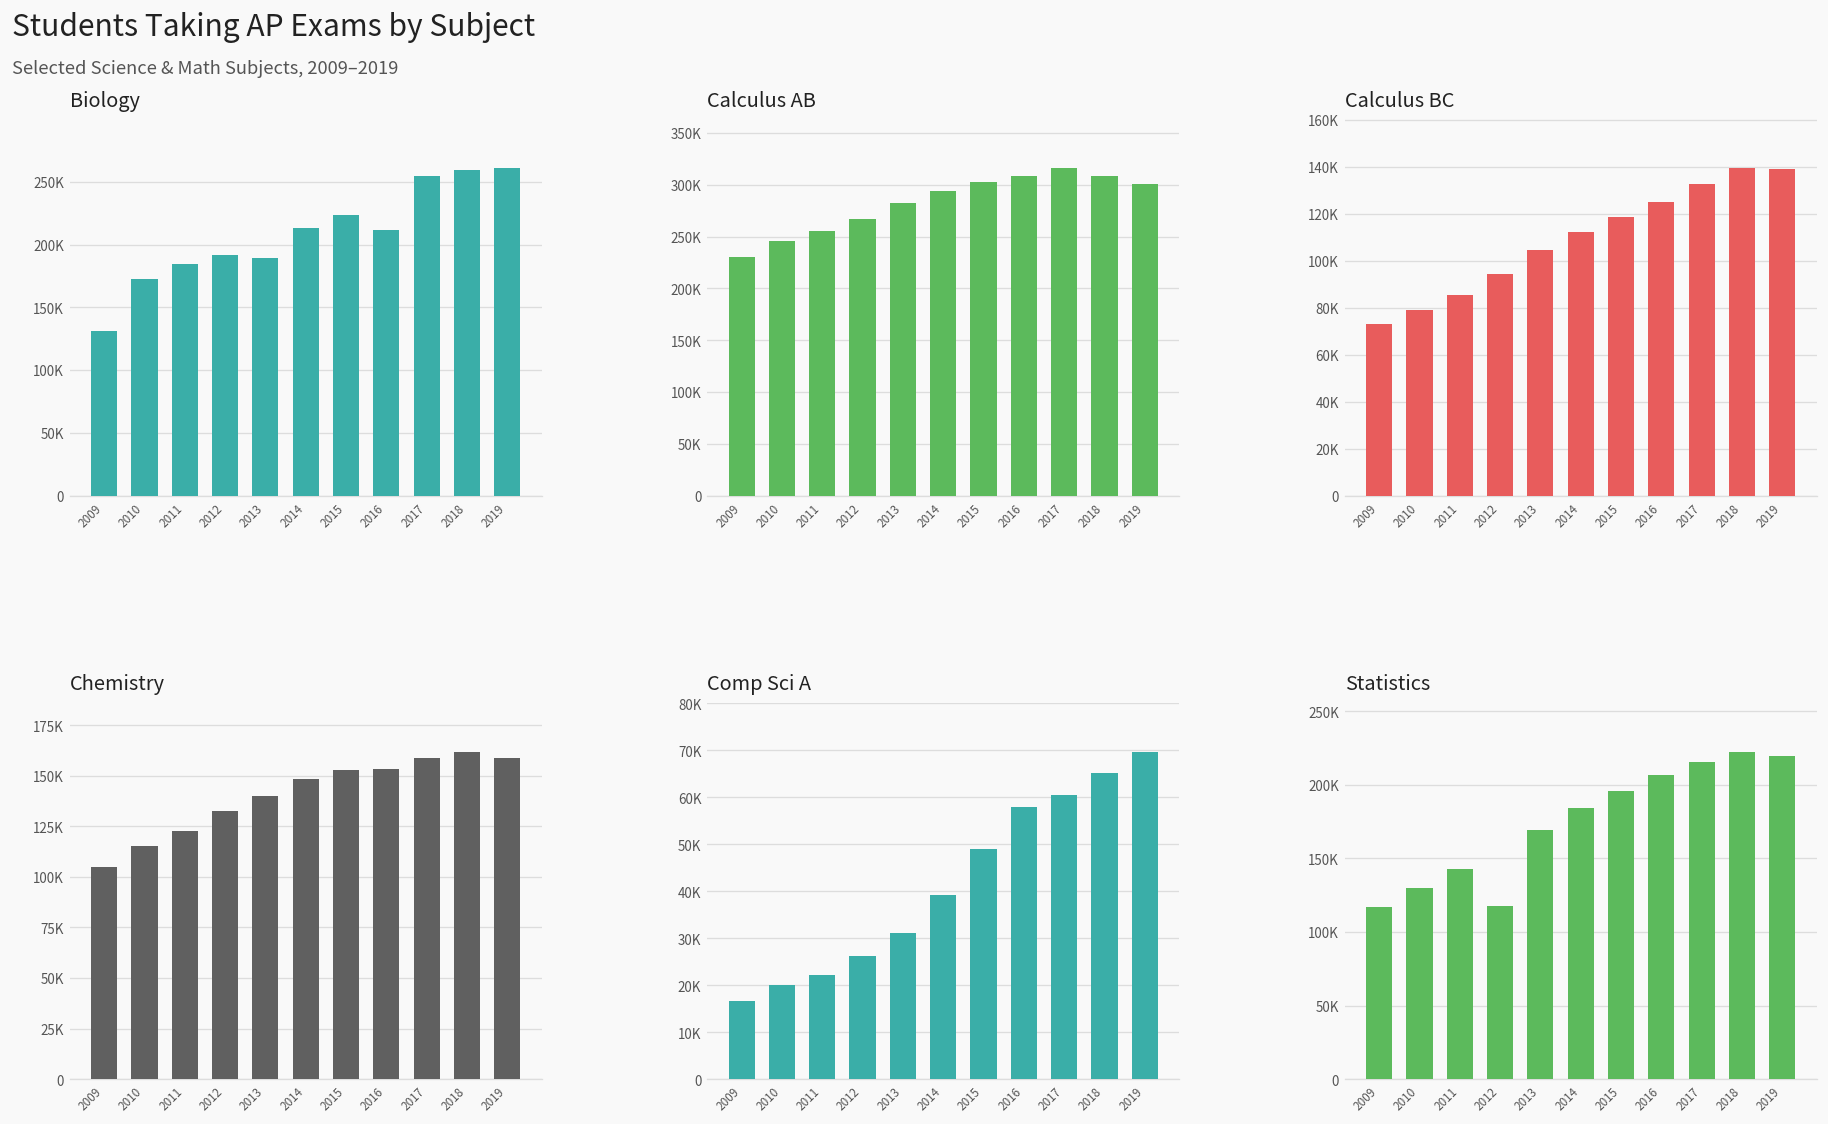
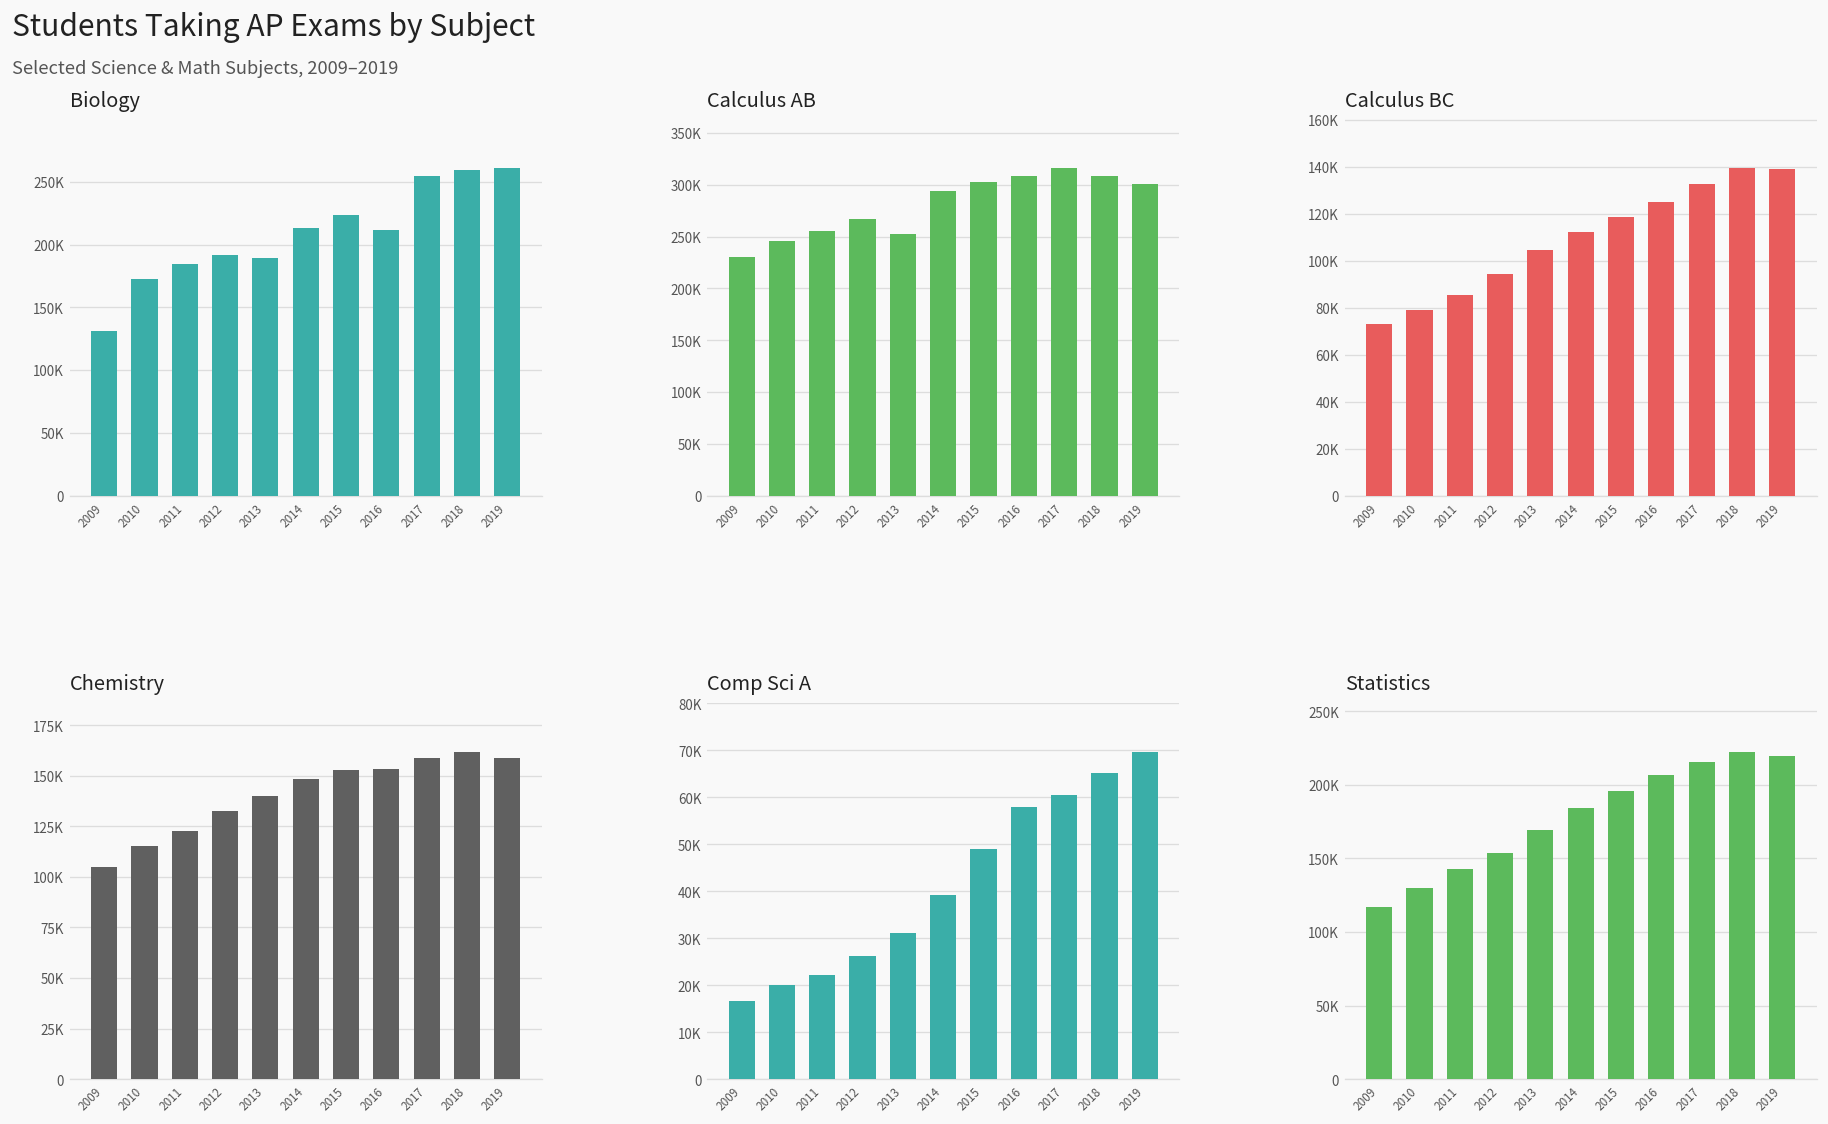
Calculus AB, 2013: 280000 -> 250000
Statistics, 2012: 117000 -> 154000
